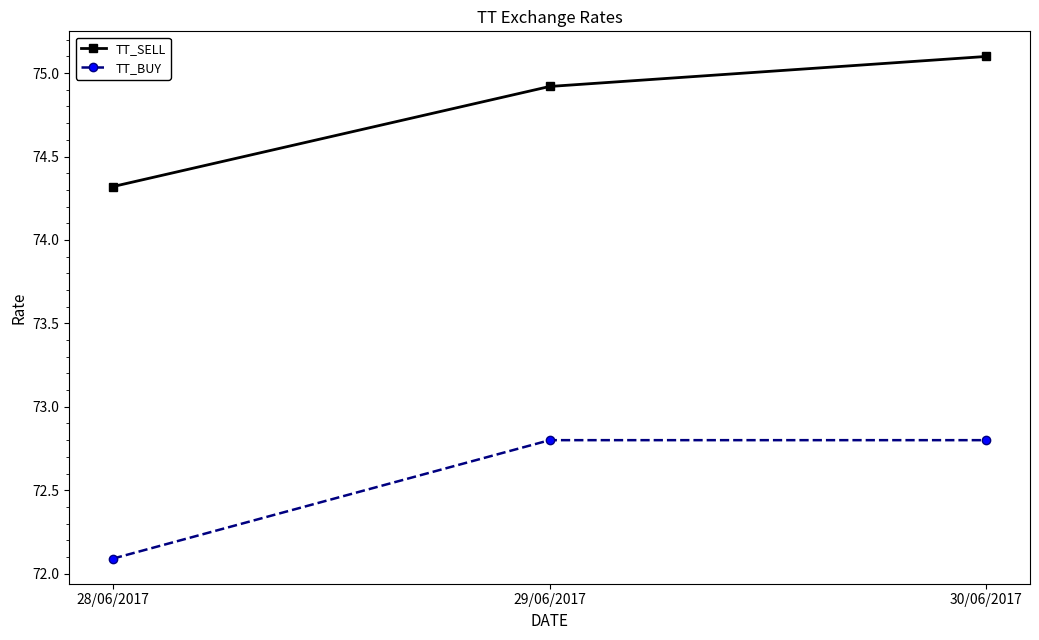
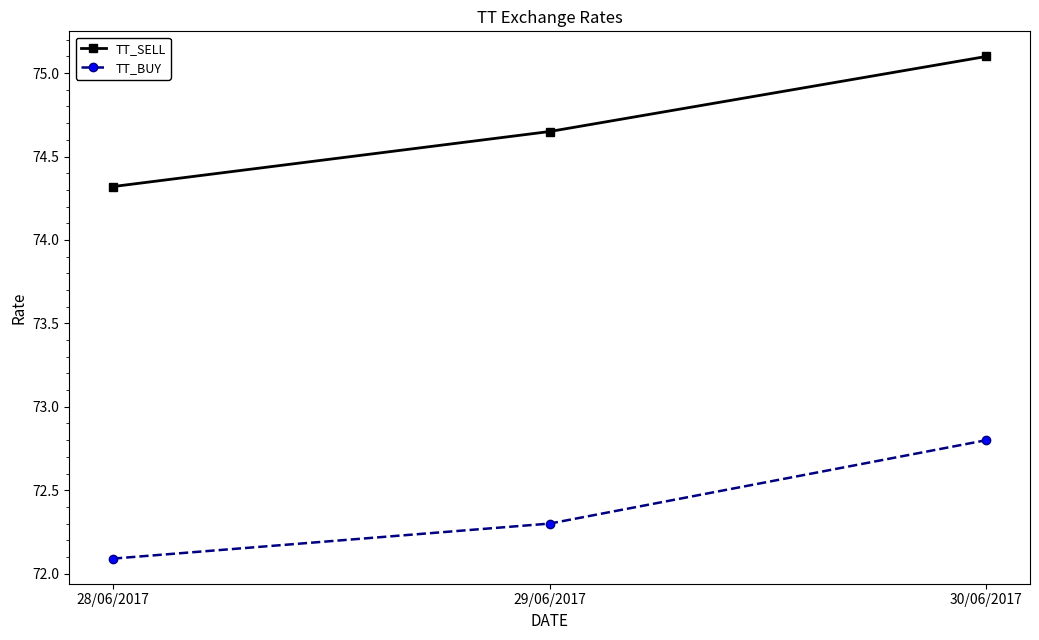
TT_SELL, 29/06/2017: 74.92 -> 74.65
TT_BUY, 29/06/2017: 72.8 -> 72.3
